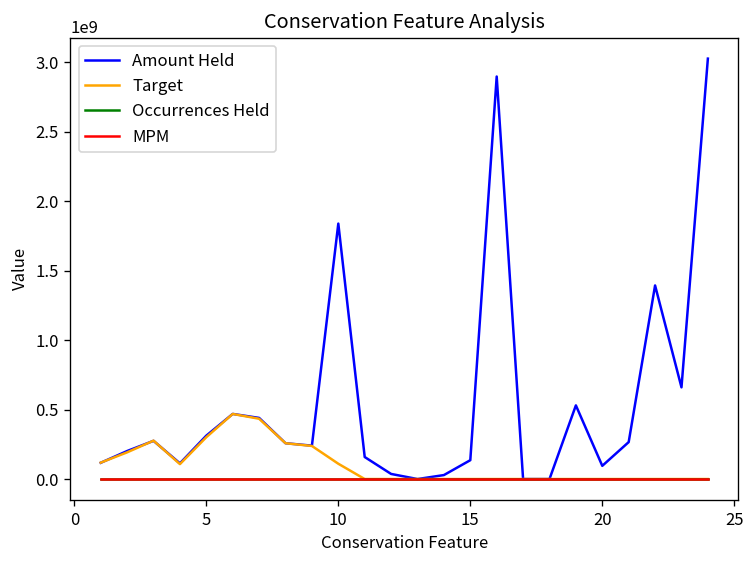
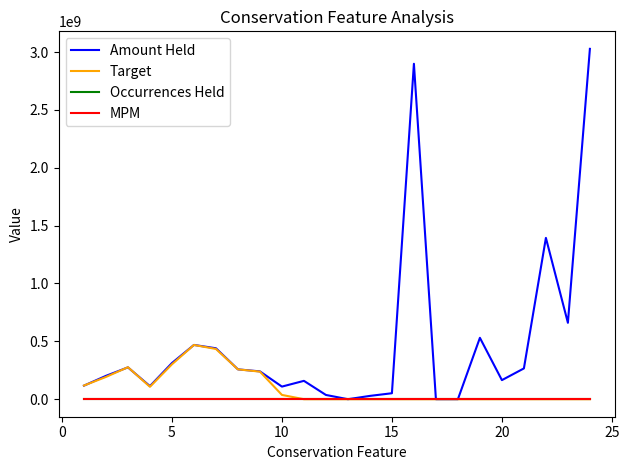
Amount Held, 10: 1840000000 -> 110000000
Target, 10: 110000000 -> 40000000
Amount Held, 15: 140000000 -> 50000000
Amount Held, 20: 100000000 -> 160000000
